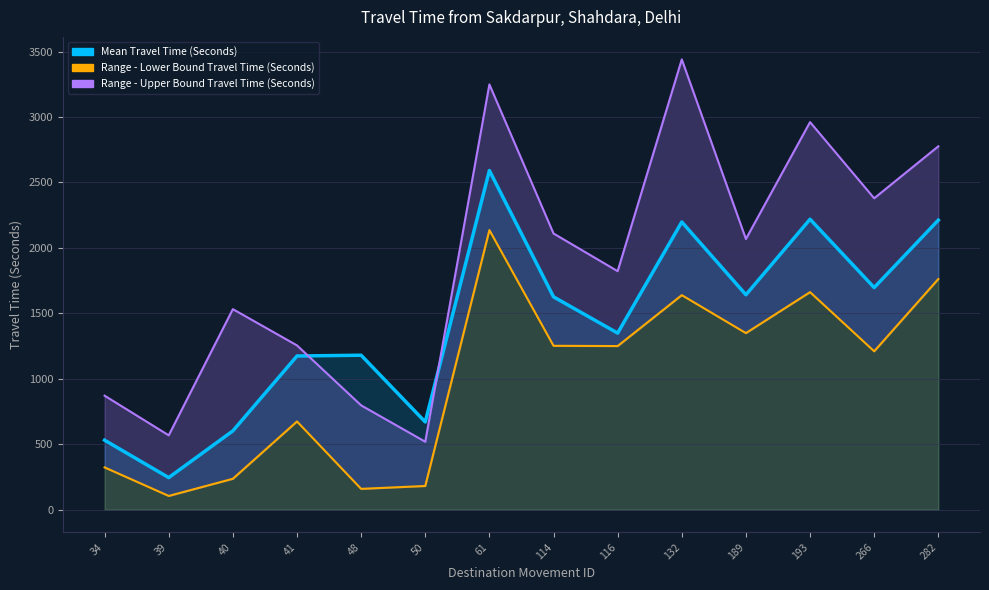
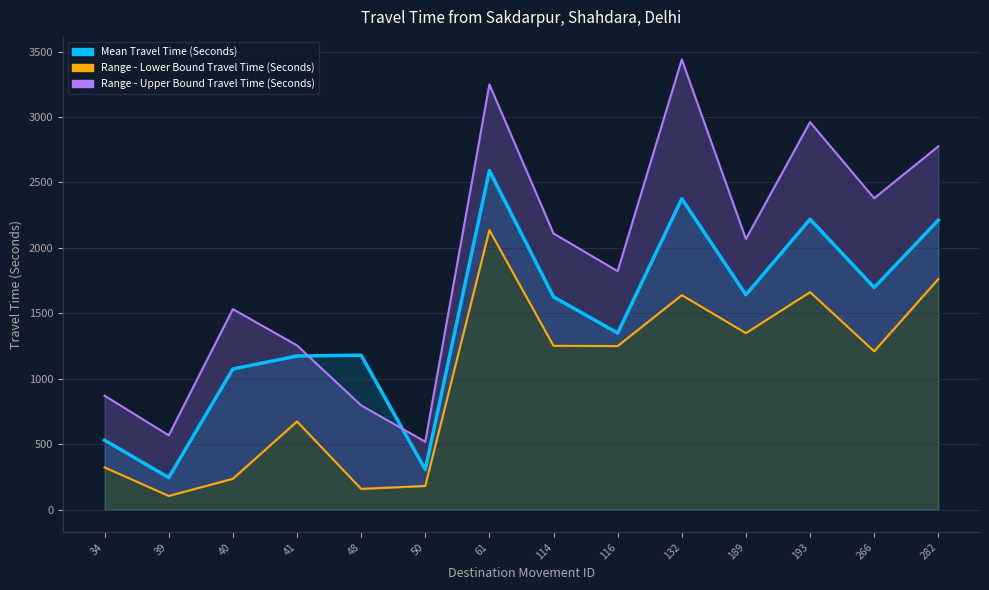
Mean Travel Time (Seconds), 40: 600 -> 1080
Mean Travel Time (Seconds), 50: 670 -> 310
Mean Travel Time (Seconds), 132: 2200 -> 2380
